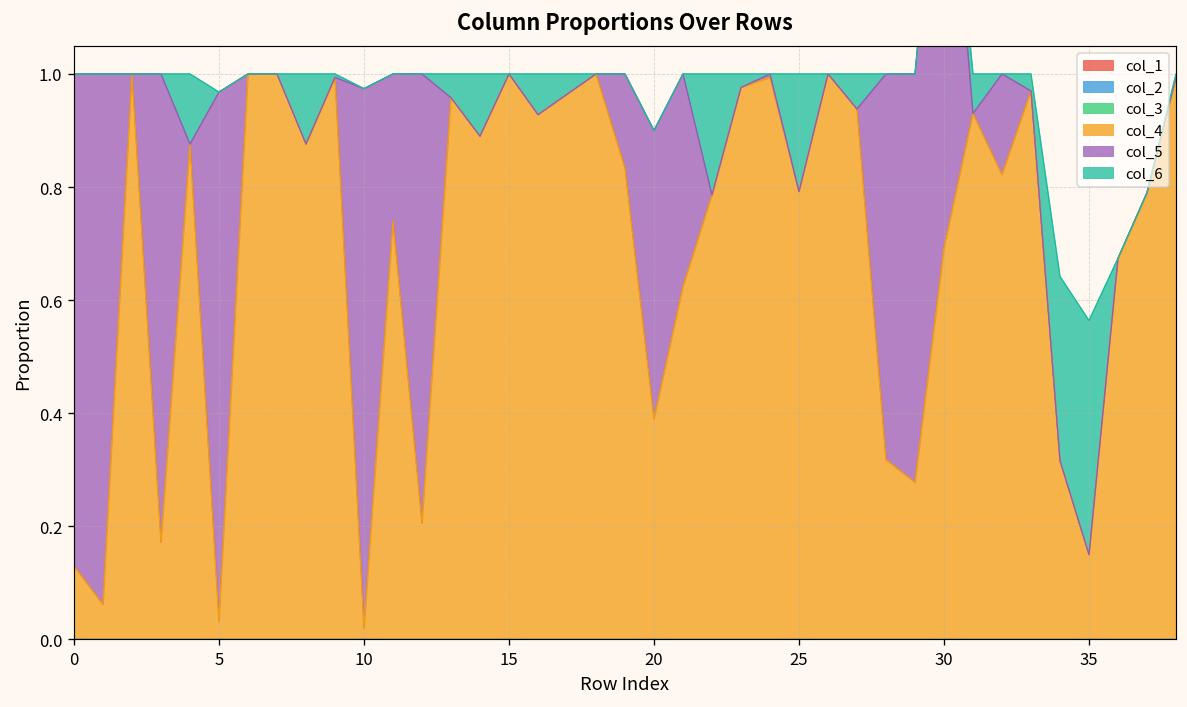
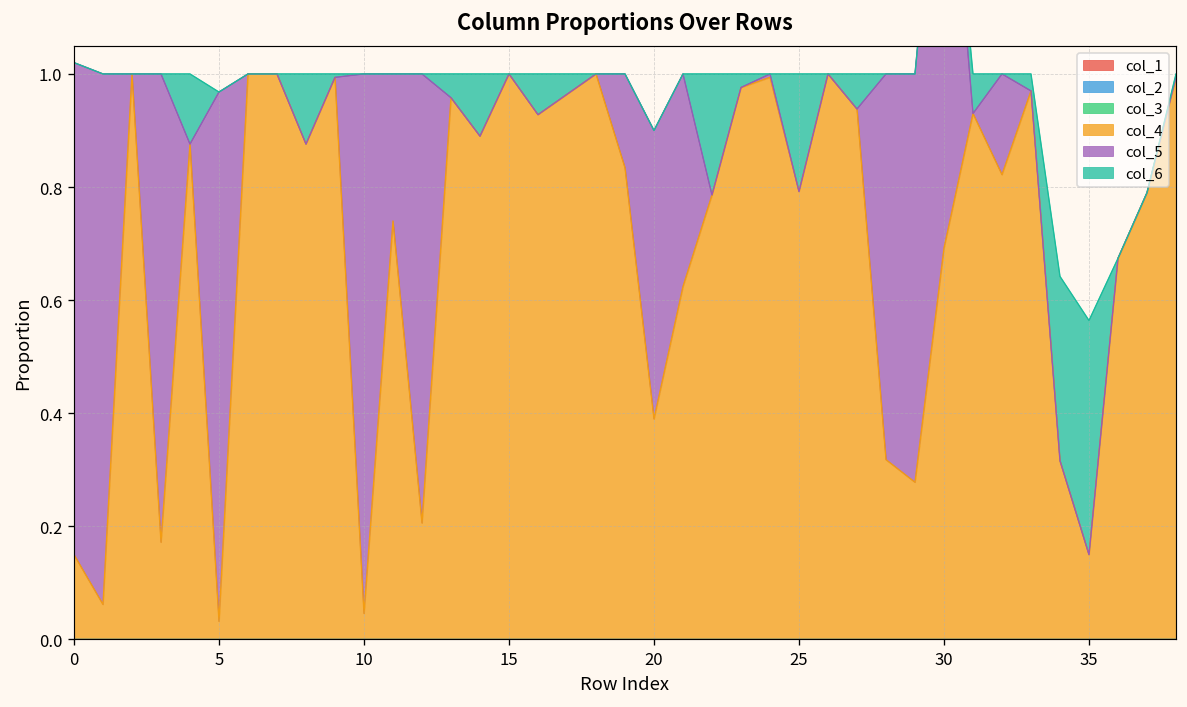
col_4, 0: 0.13 -> 0.15
col_4, 10: 0.02 -> 0.05
